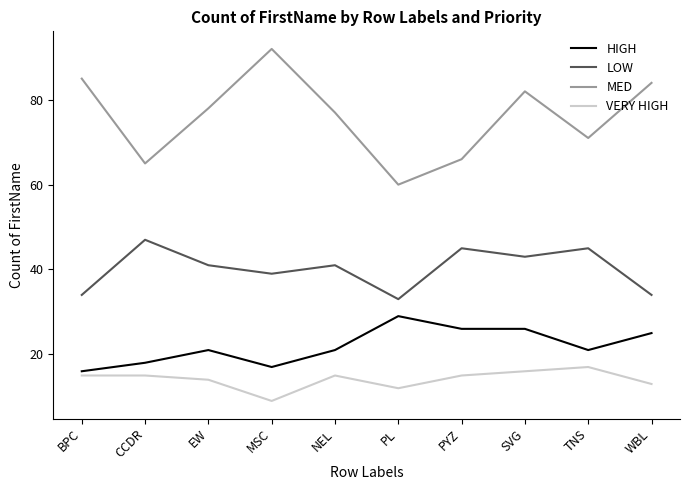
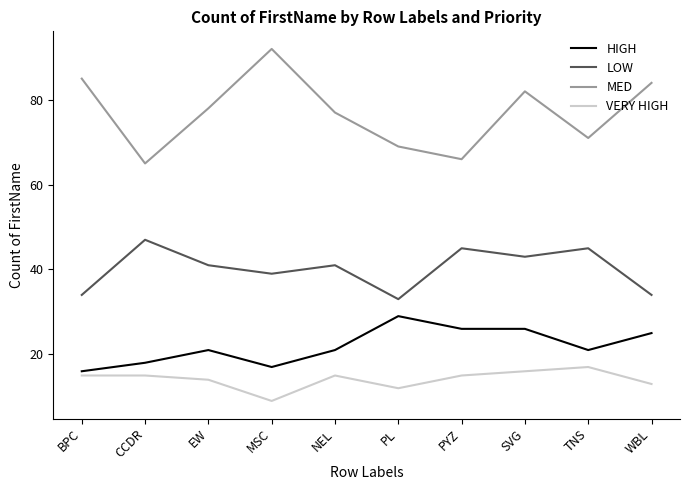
MED, PL: 60 -> 69
